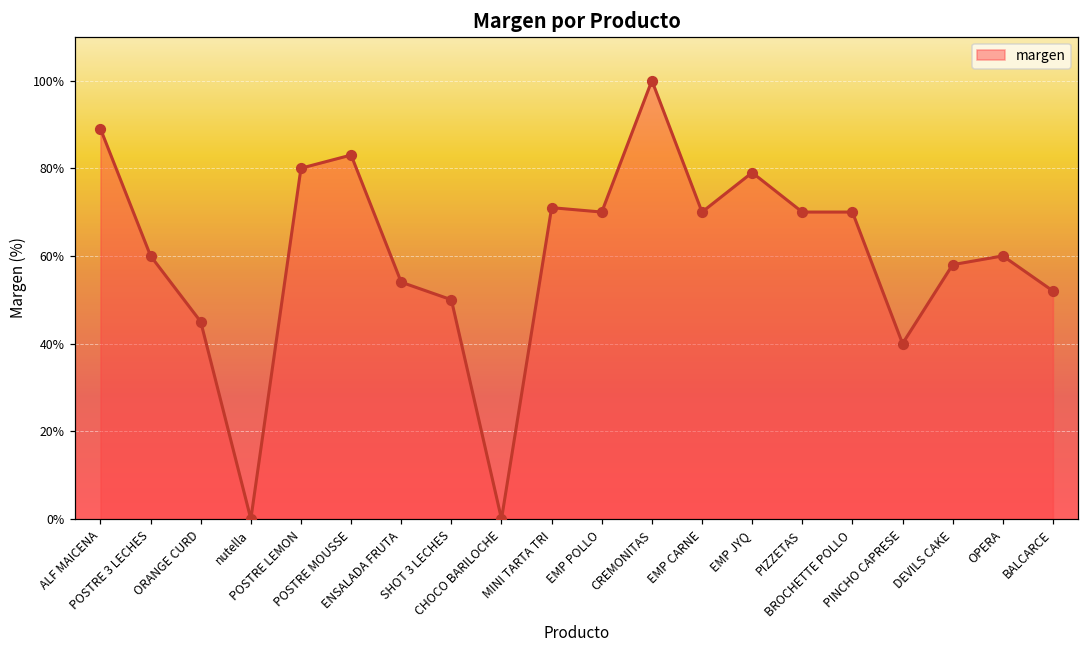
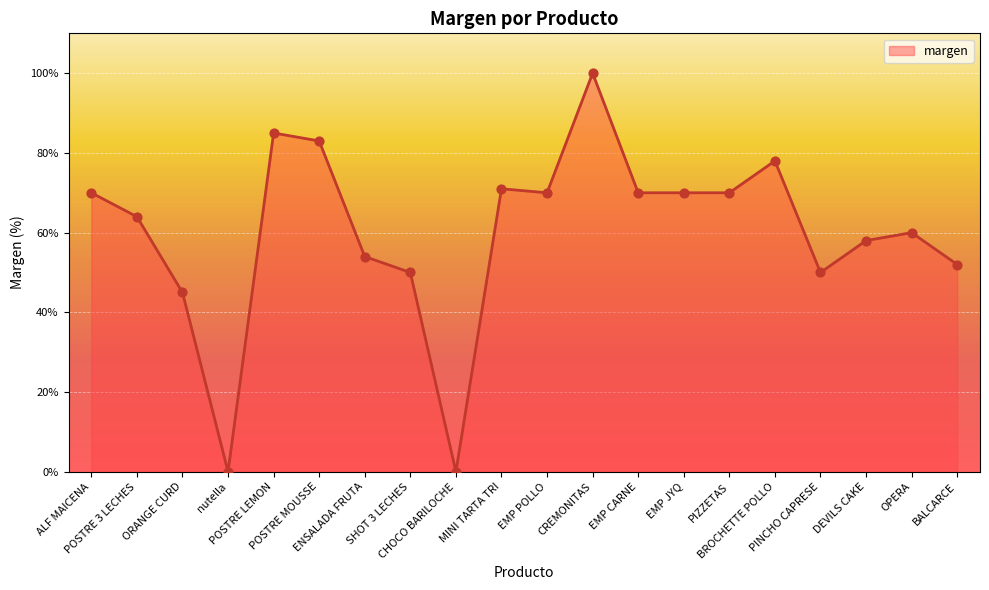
ALF MAICENA: 89% -> 70%
POSTRE 3 LECHES: 60% -> 64%
POSTRE LEMON: 80% -> 85%
EMP JYQ: 79% -> 70%
BROCHETTE POLLO: 70% -> 78%
PINCHO CAPRESE: 40% -> 50%
